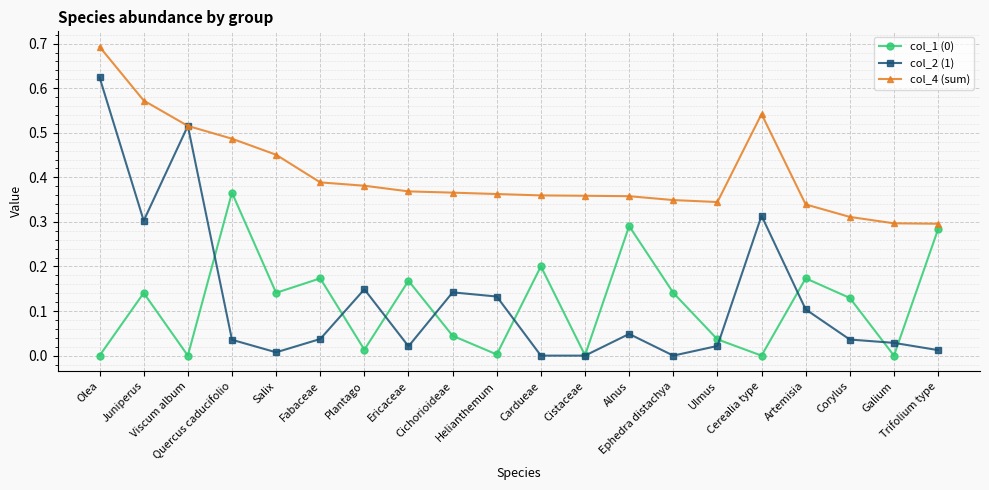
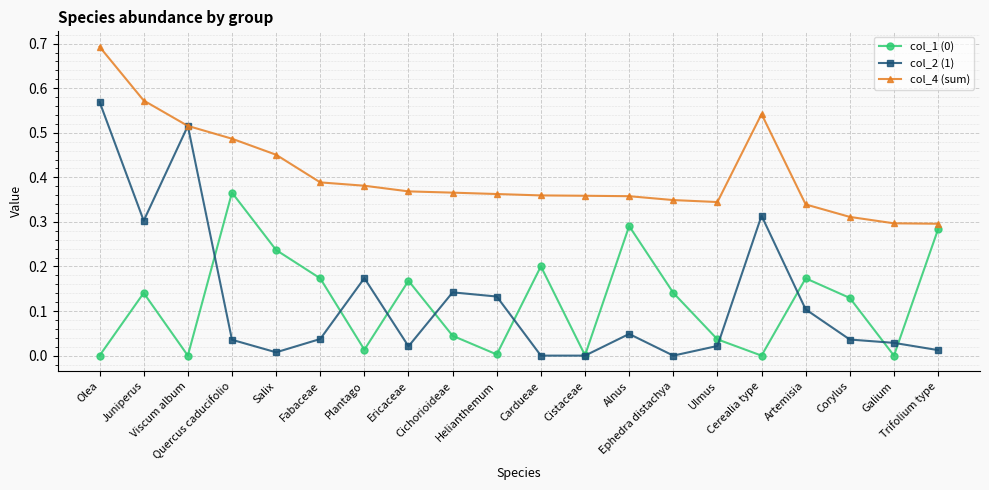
col_2 (1), Olea: 0.62 -> 0.57
col_1 (0), Salix: 0.14 -> 0.24
col_2 (1), Plantago: 0.15 -> 0.17
